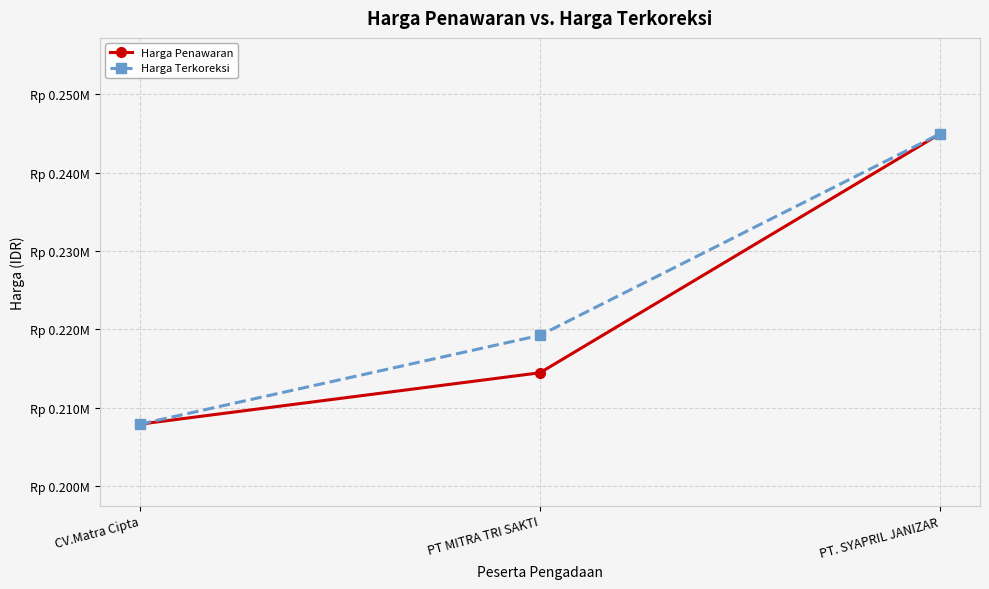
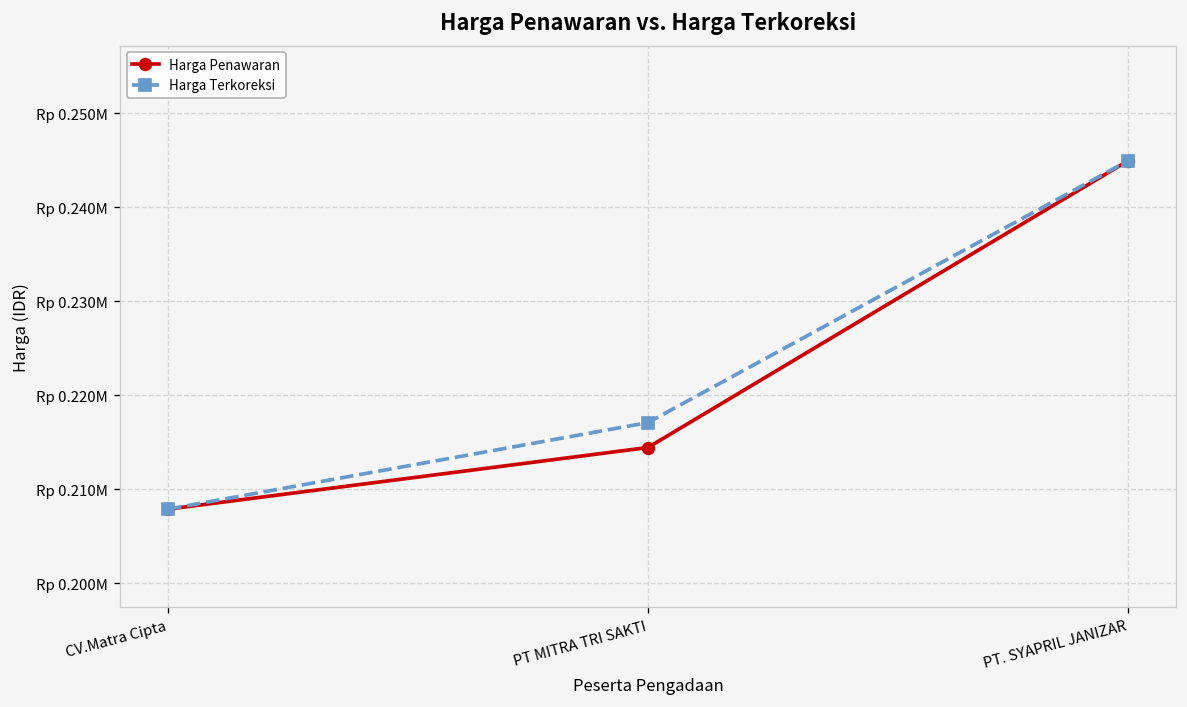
Harga Terkoreksi, PT MITRA TRI SAKTI: Rp 219000 -> Rp 217000
